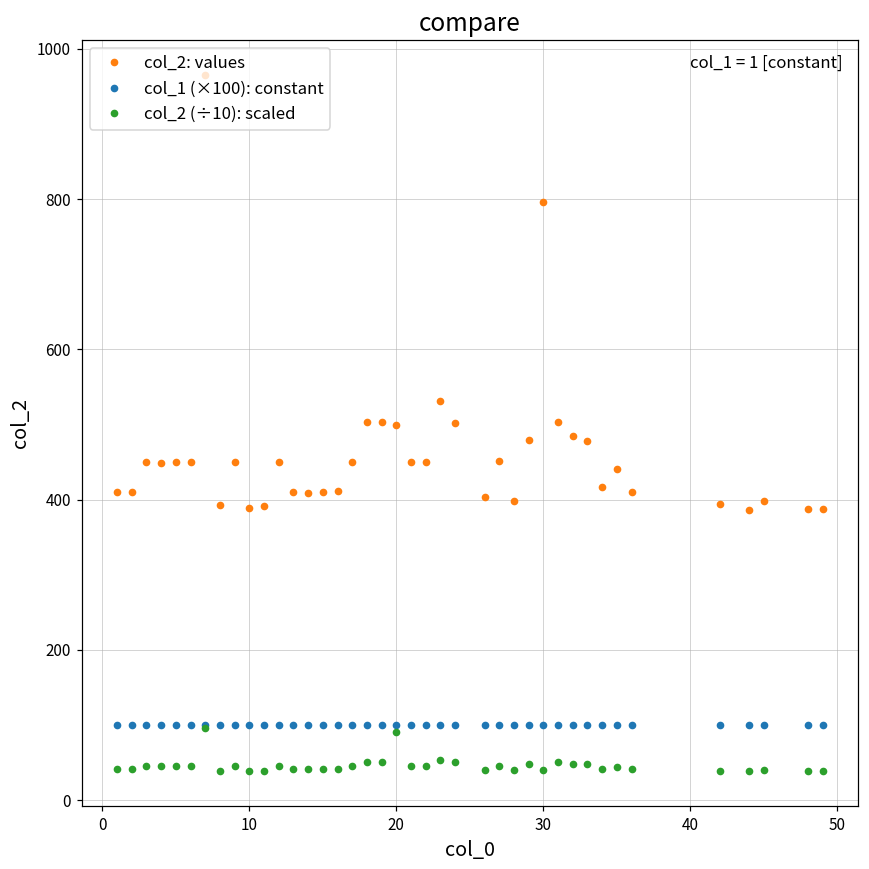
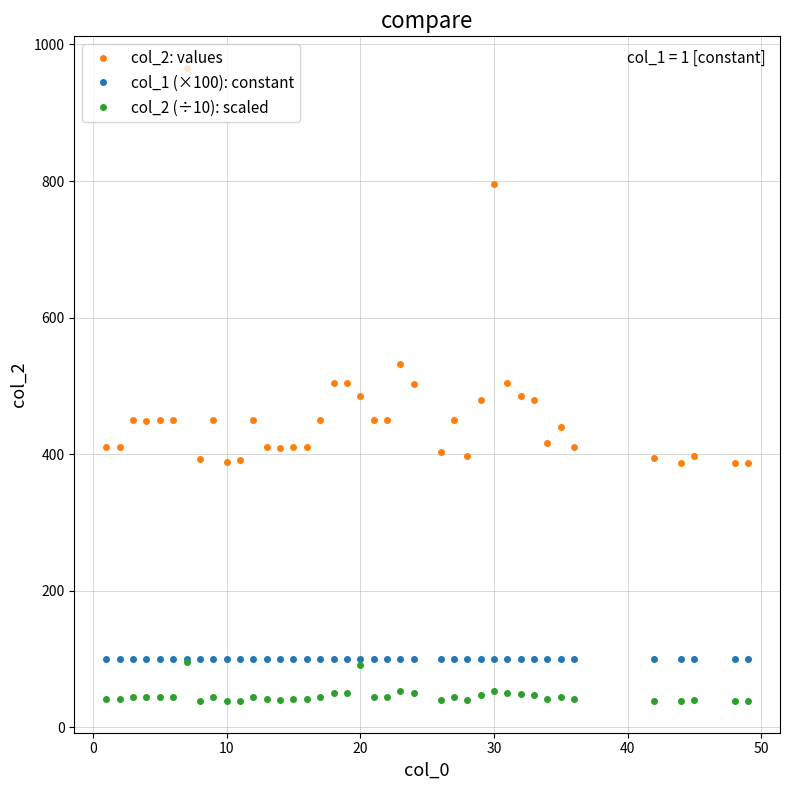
col_2: values, 20: 500 -> 490
col_2 (÷10): scaled, 30: 40 -> 50
